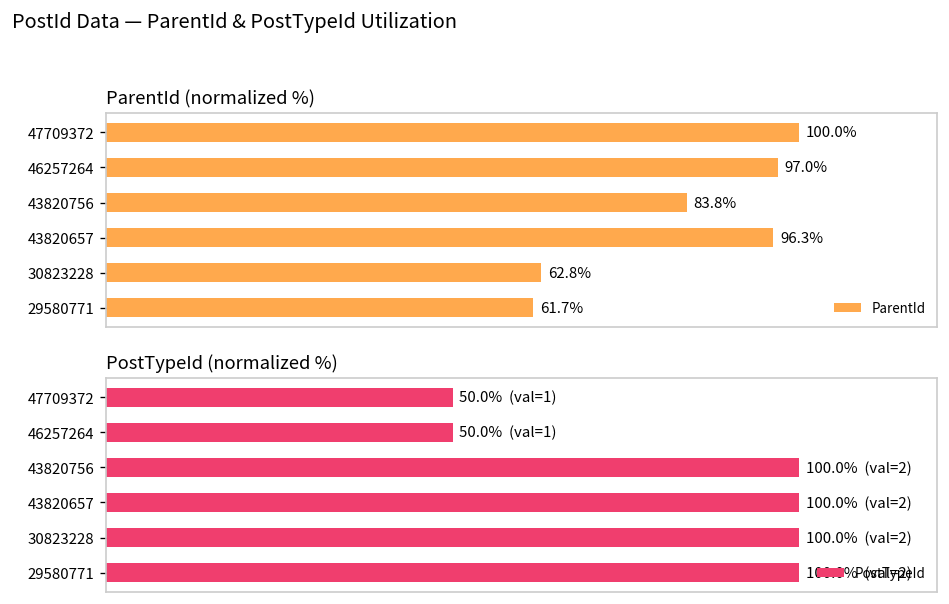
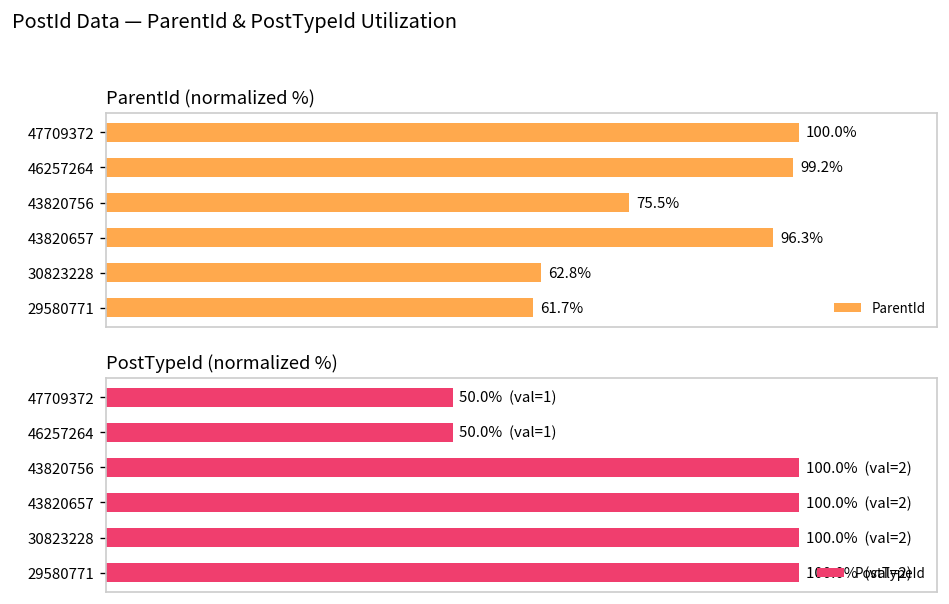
ParentId (normalized %), 46257264: 97.0% -> 99.2%
ParentId (normalized %), 43820756: 83.8% -> 75.5%
